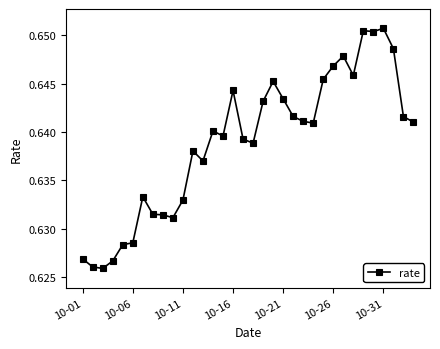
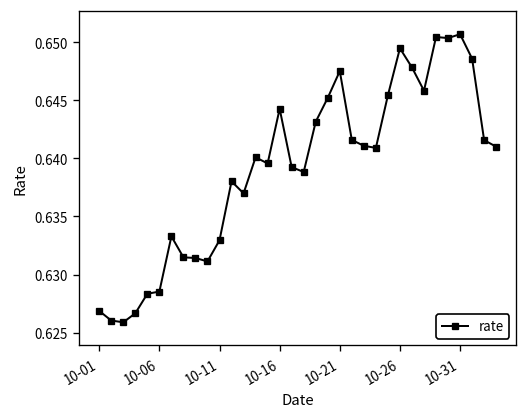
10-21: 0.643 -> 0.648
10-26: 0.647 -> 0.649
